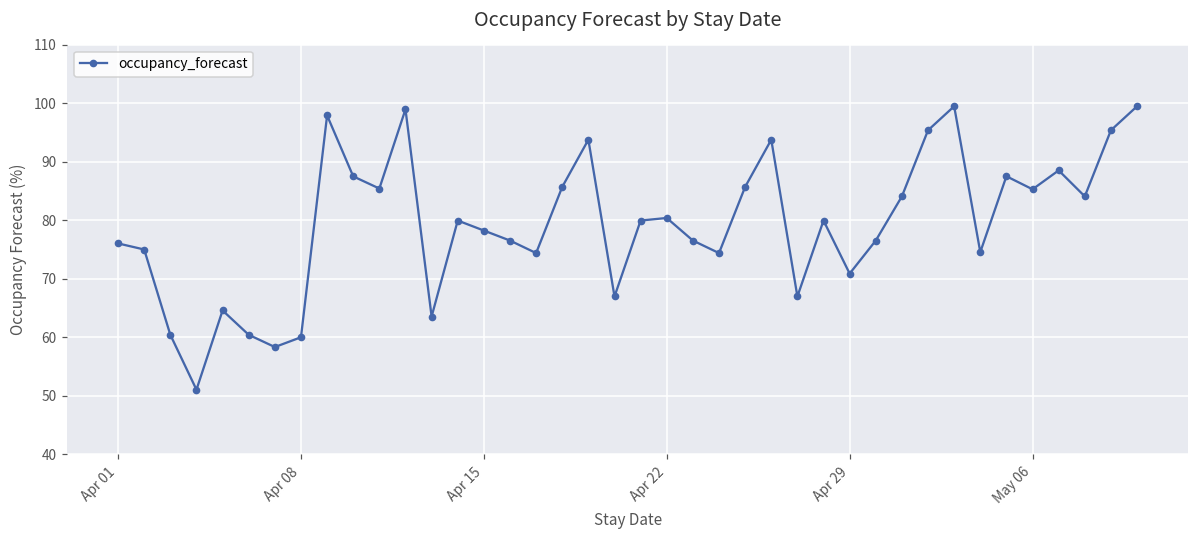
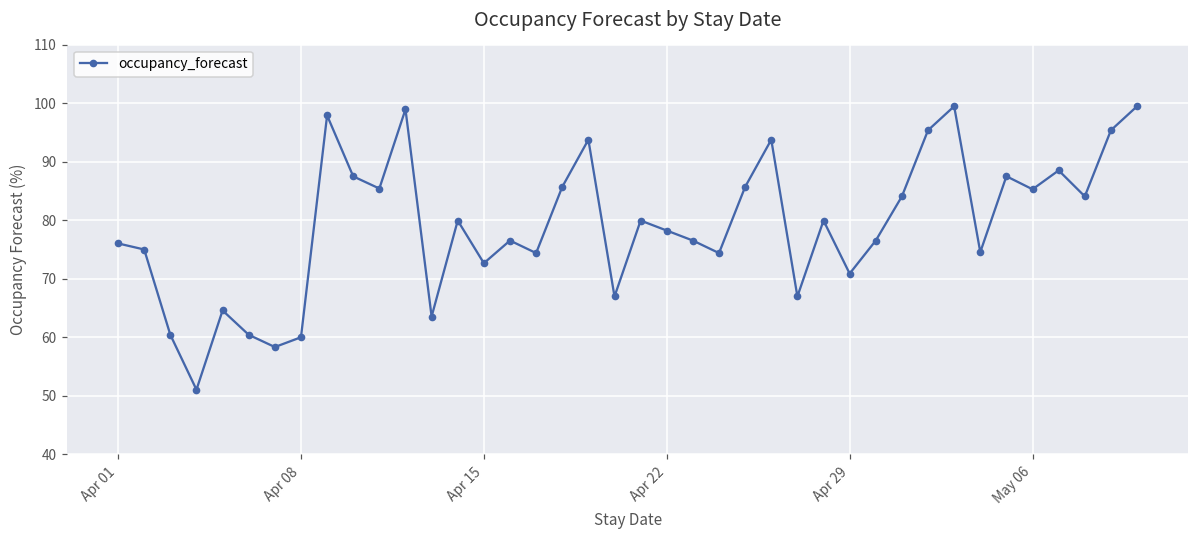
Apr 15: 78 -> 73
Apr 22: 80 -> 78
